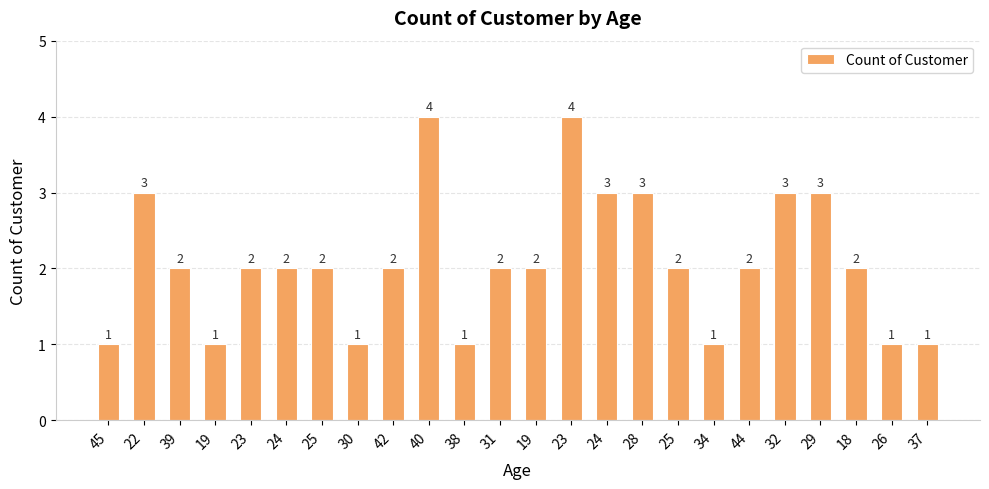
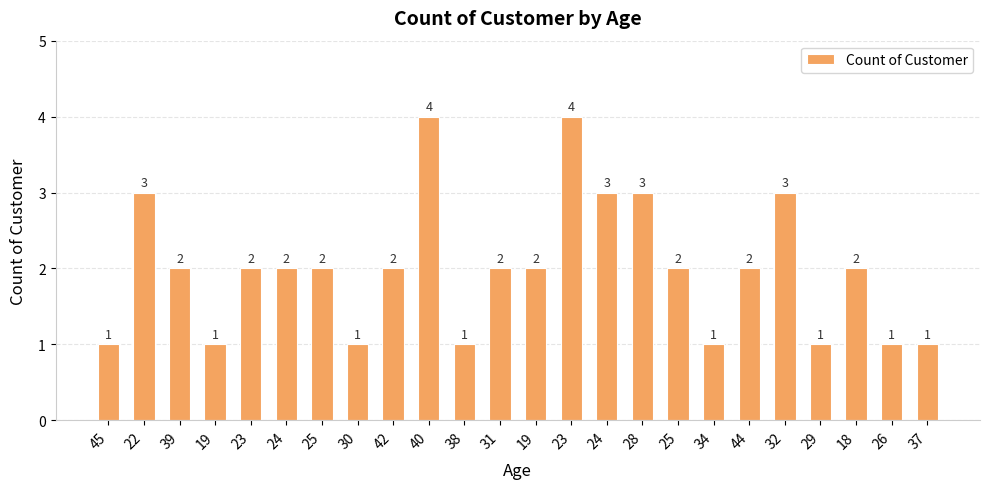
29: 3 -> 1
